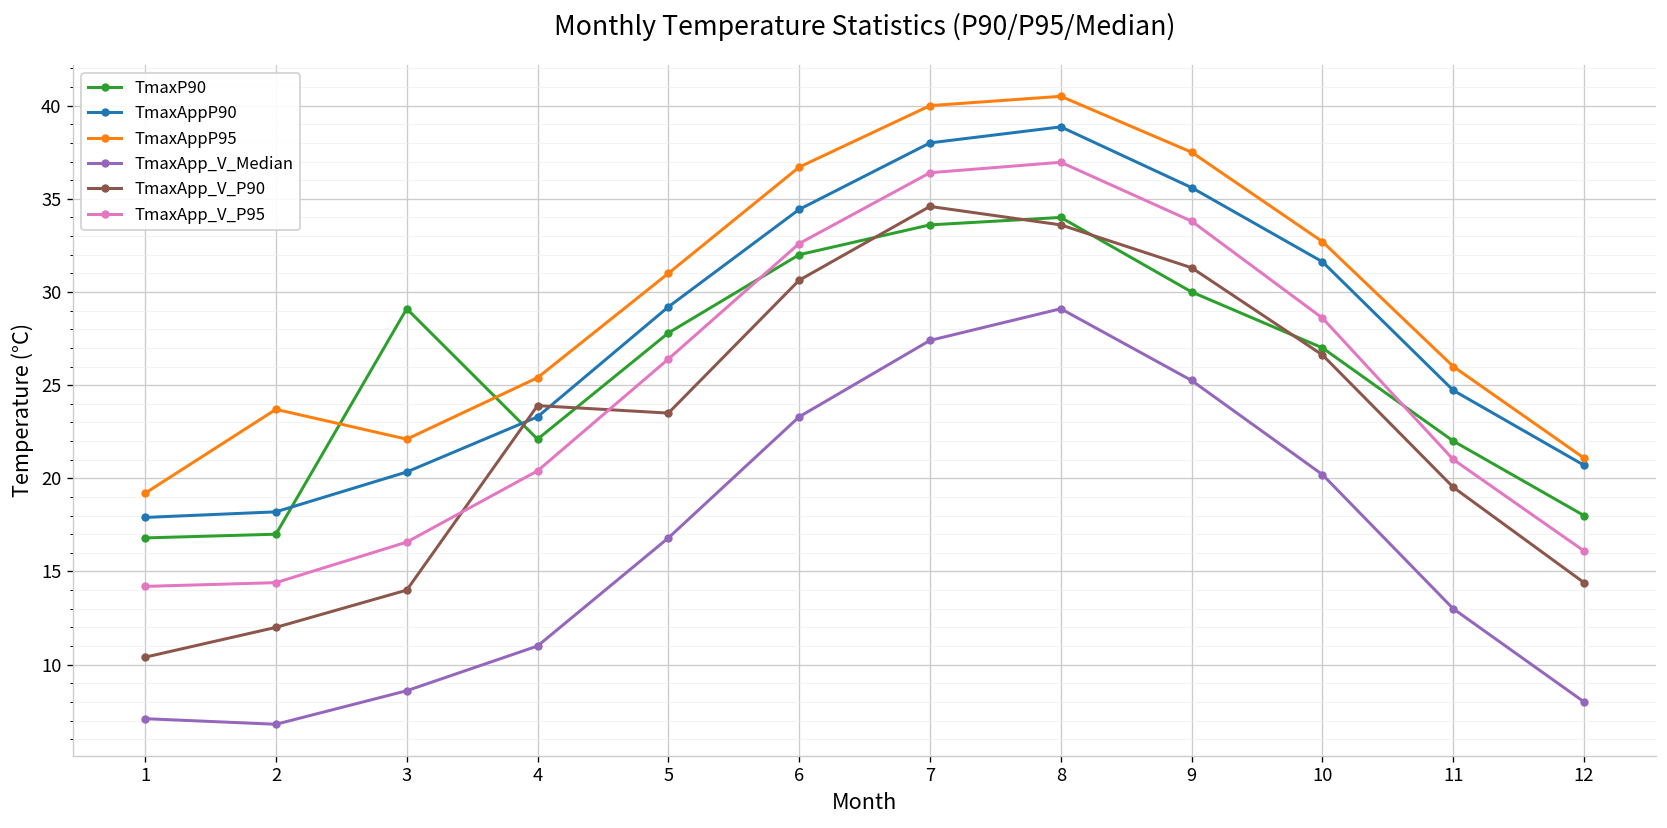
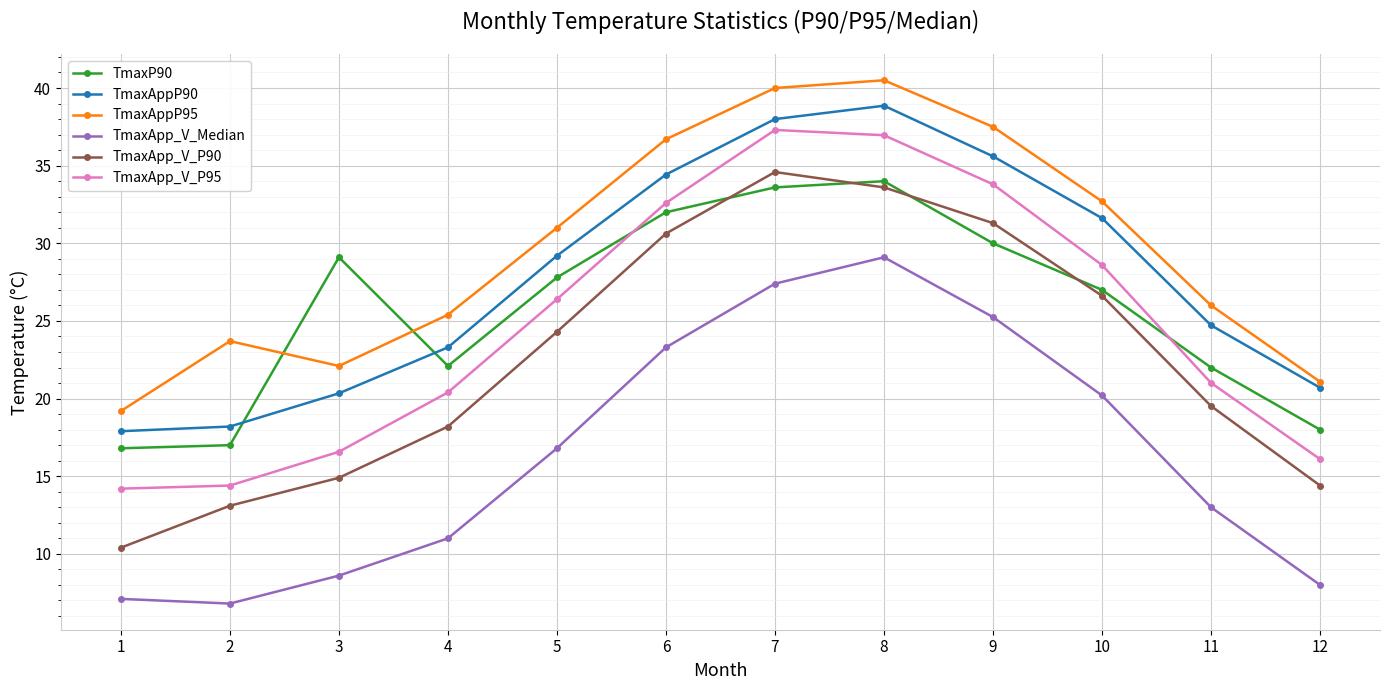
TmaxApp_V_P90, 2: 12.0 -> 13.1
TmaxApp_V_P90, 3: 14.0 -> 14.9
TmaxApp_V_P90, 4: 23.9 -> 18.2
TmaxApp_V_P90, 5: 23.5 -> 24.3
TmaxApp_V_P95, 7: 36.4 -> 37.3
